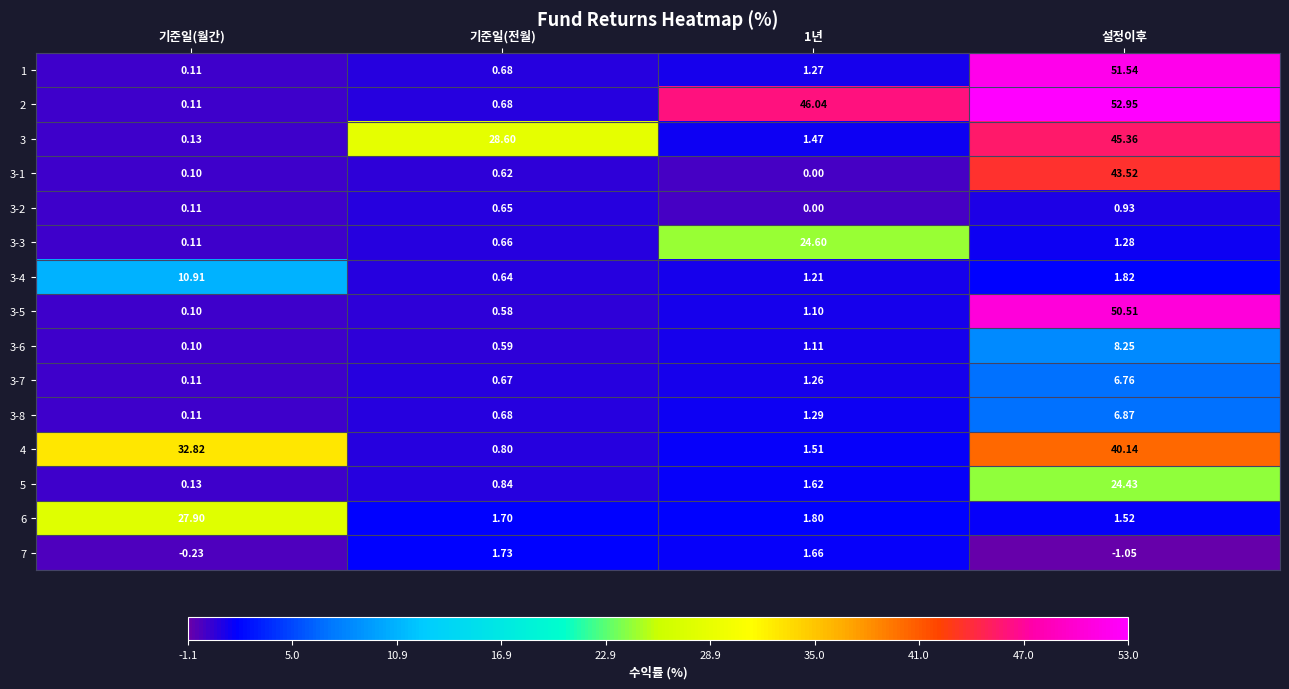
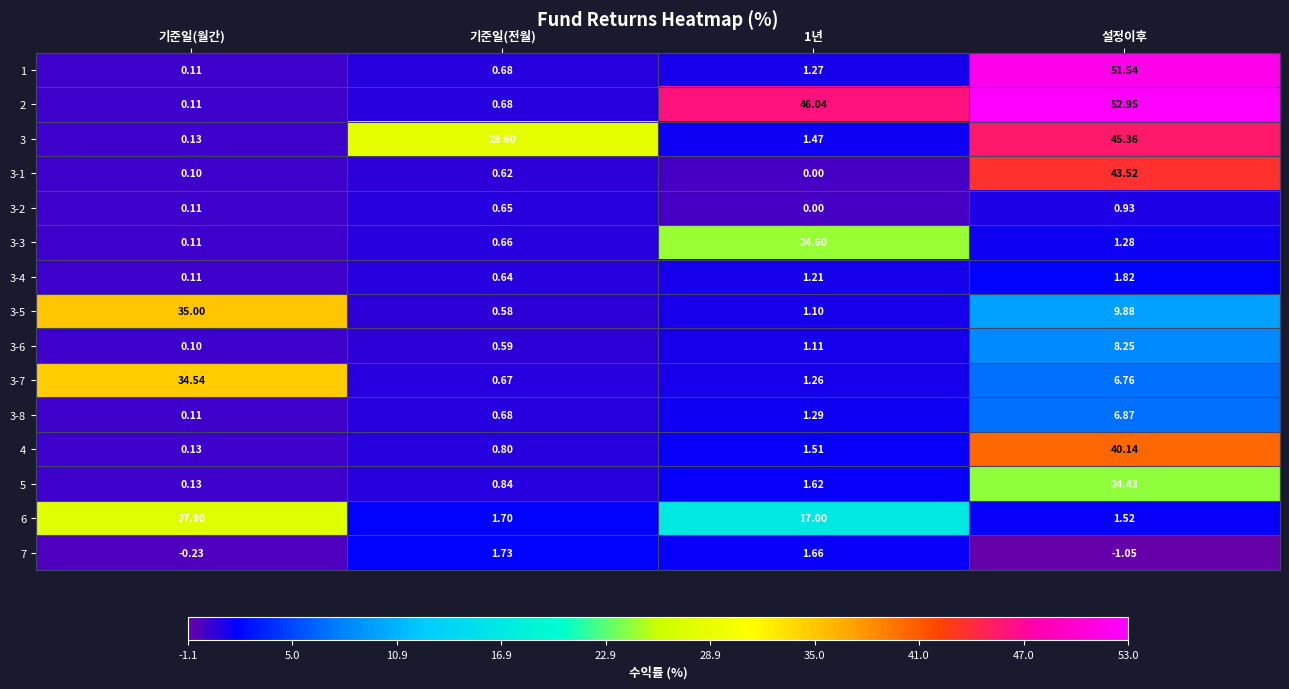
3-4, 기준일(월간): 10.91 -> 0.11
3-5, 기준일(월간): 0.10 -> 35.00
3-5, 설정이후: 50.51 -> 9.88
3-7, 기준일(월간): 0.11 -> 34.54
4, 기준일(월간): 32.82 -> 0.13
6, 1년: 1.80 -> 17.00
